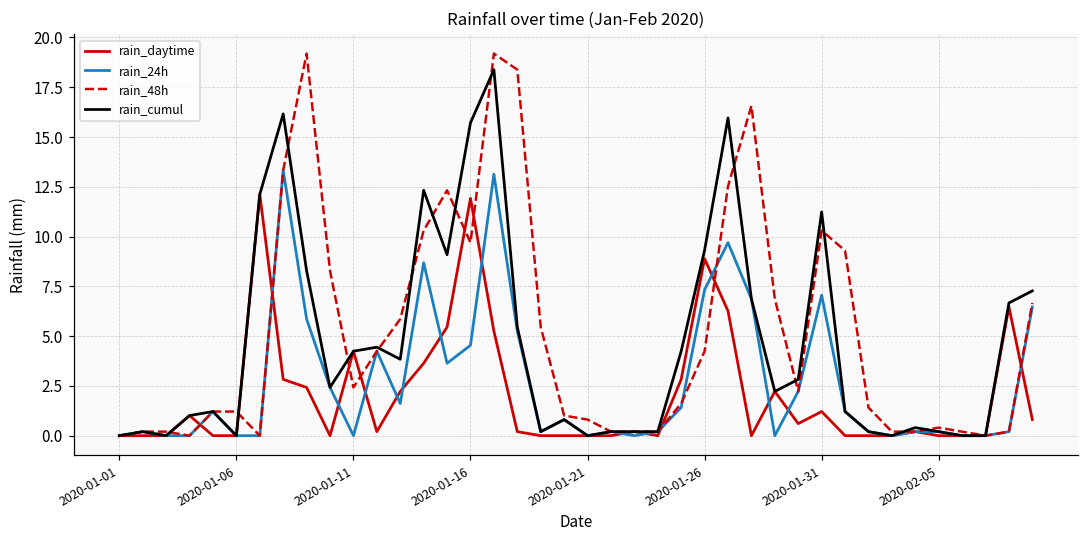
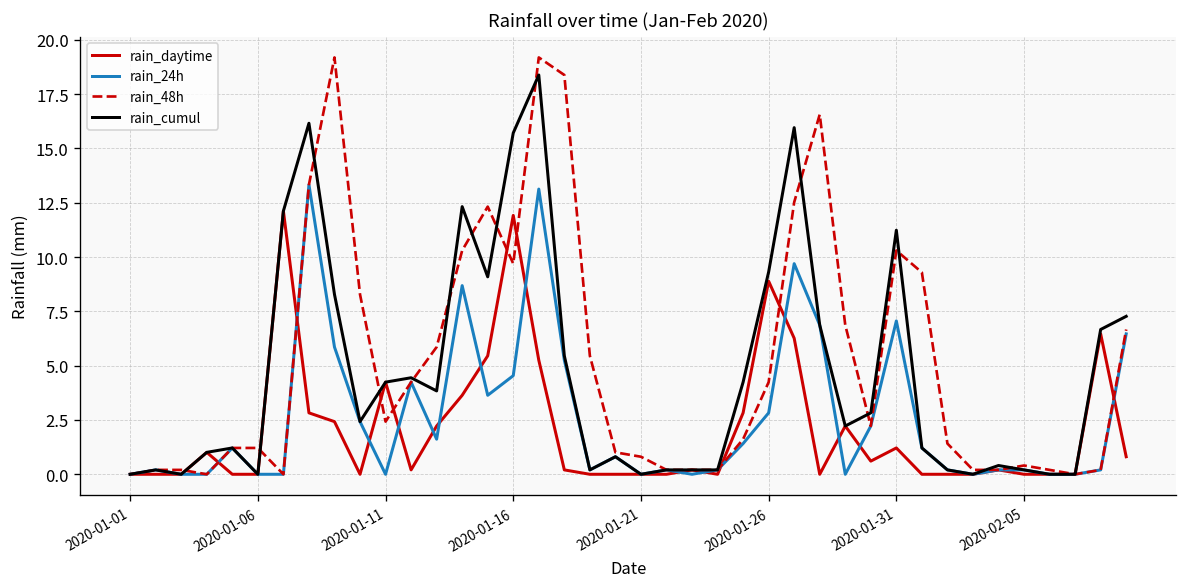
rain_24h, 2020-01-26: 7.3 -> 2.8
